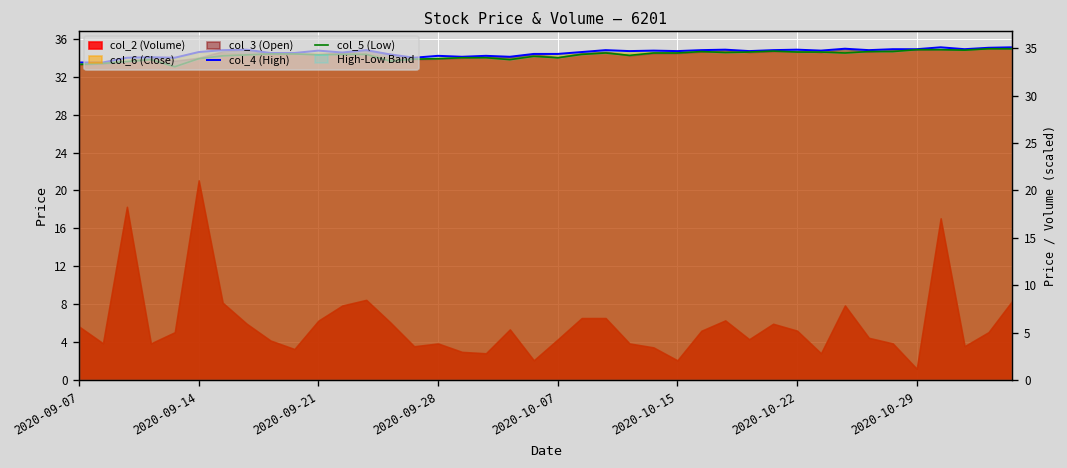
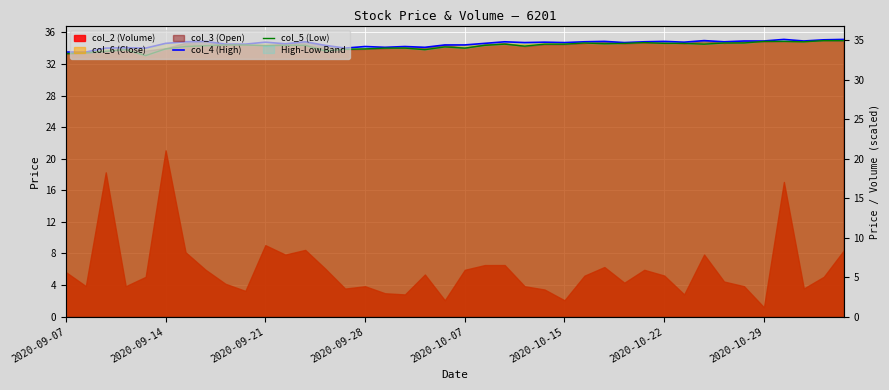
col_2 (Volume), 2020-09-21: 6 -> 9
col_2 (Volume), 2020-10-07: 4 -> 6
